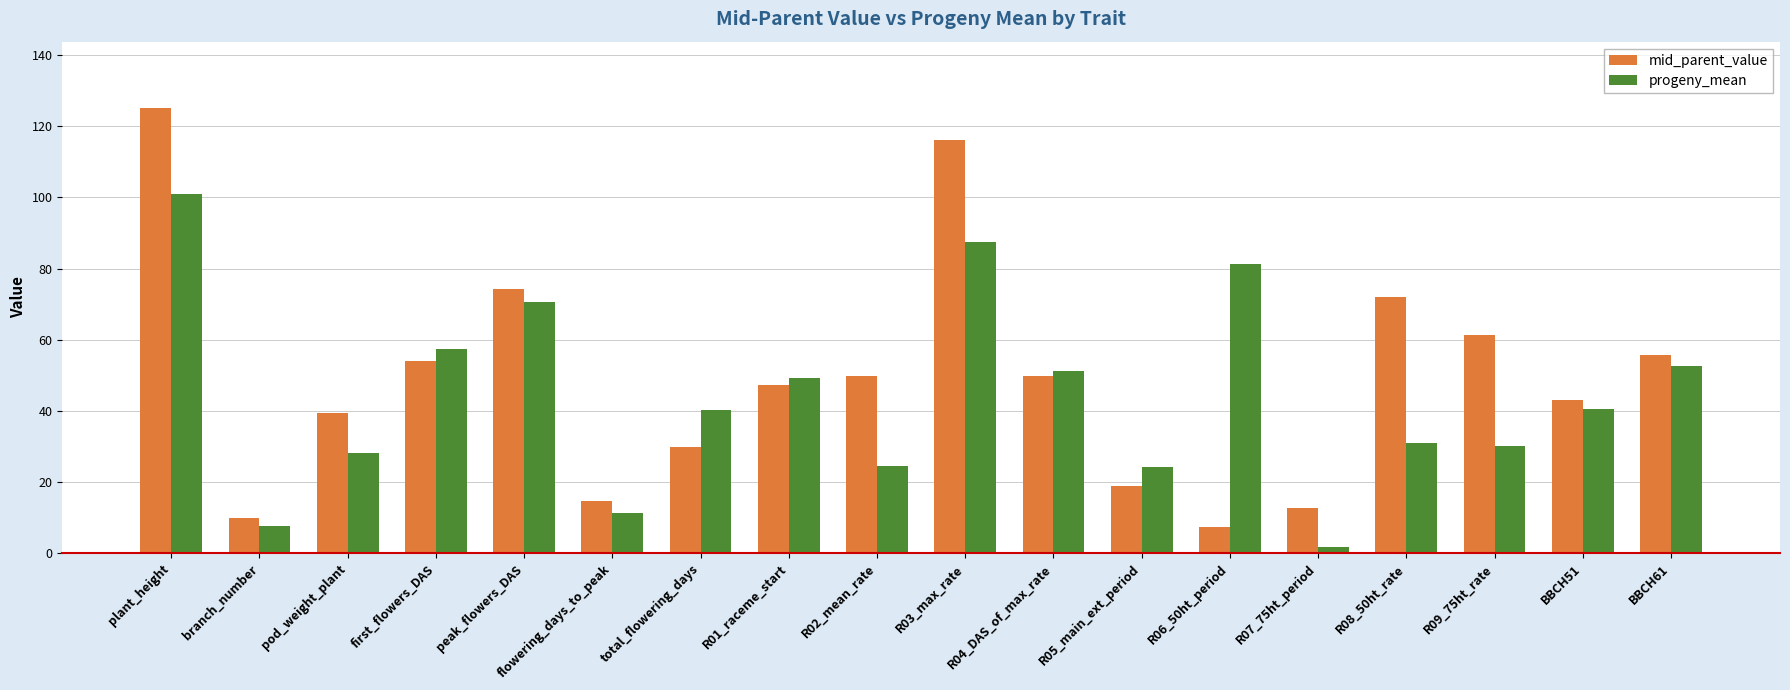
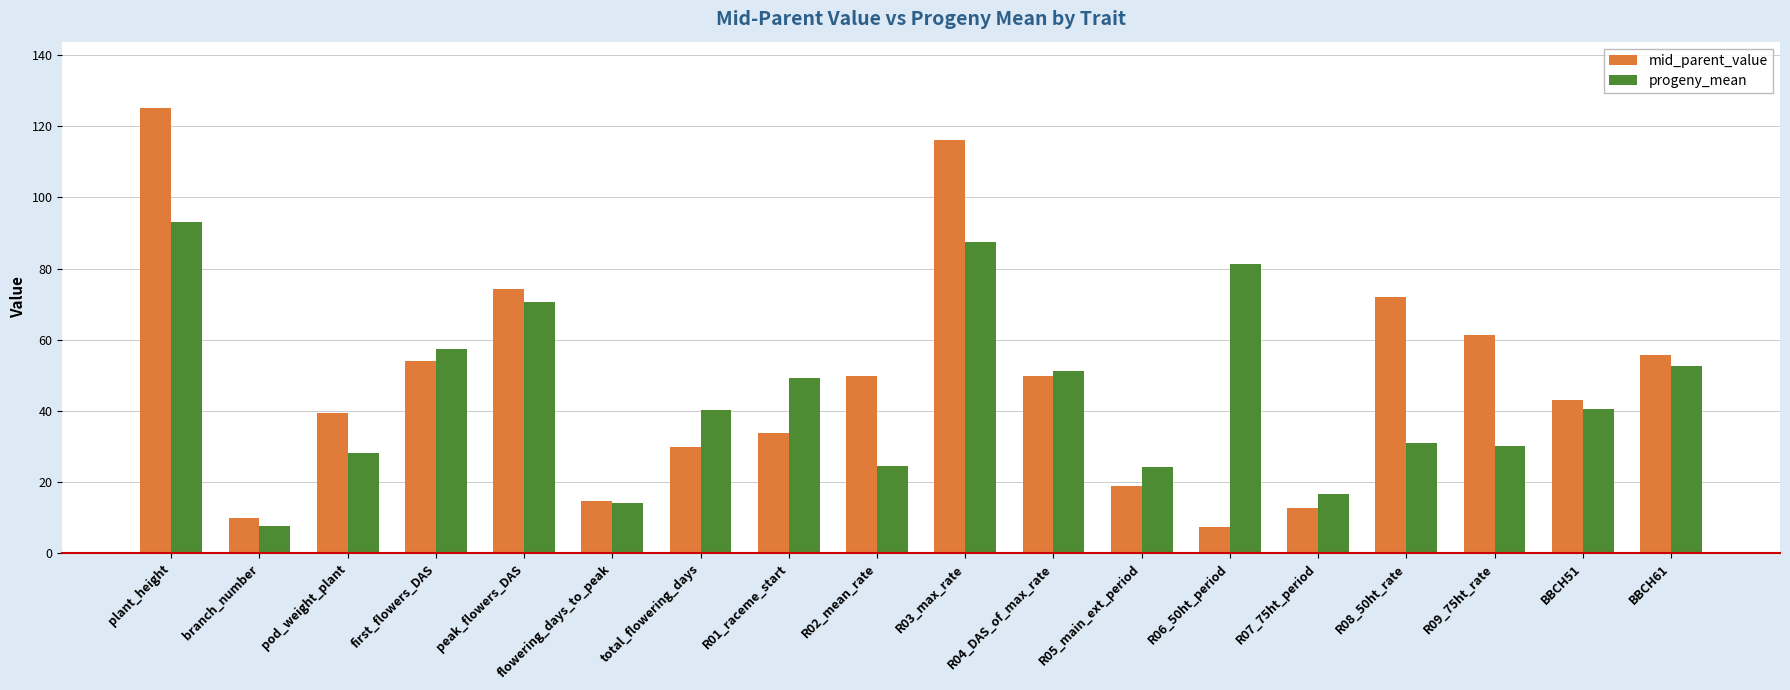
progeny_mean, plant_height: 101 -> 93
progeny_mean, flowering_days_to_peak: 11 -> 14
mid_parent_value, R01_raceme_start: 47 -> 34
progeny_mean, R07_75ht_period: 2 -> 17
